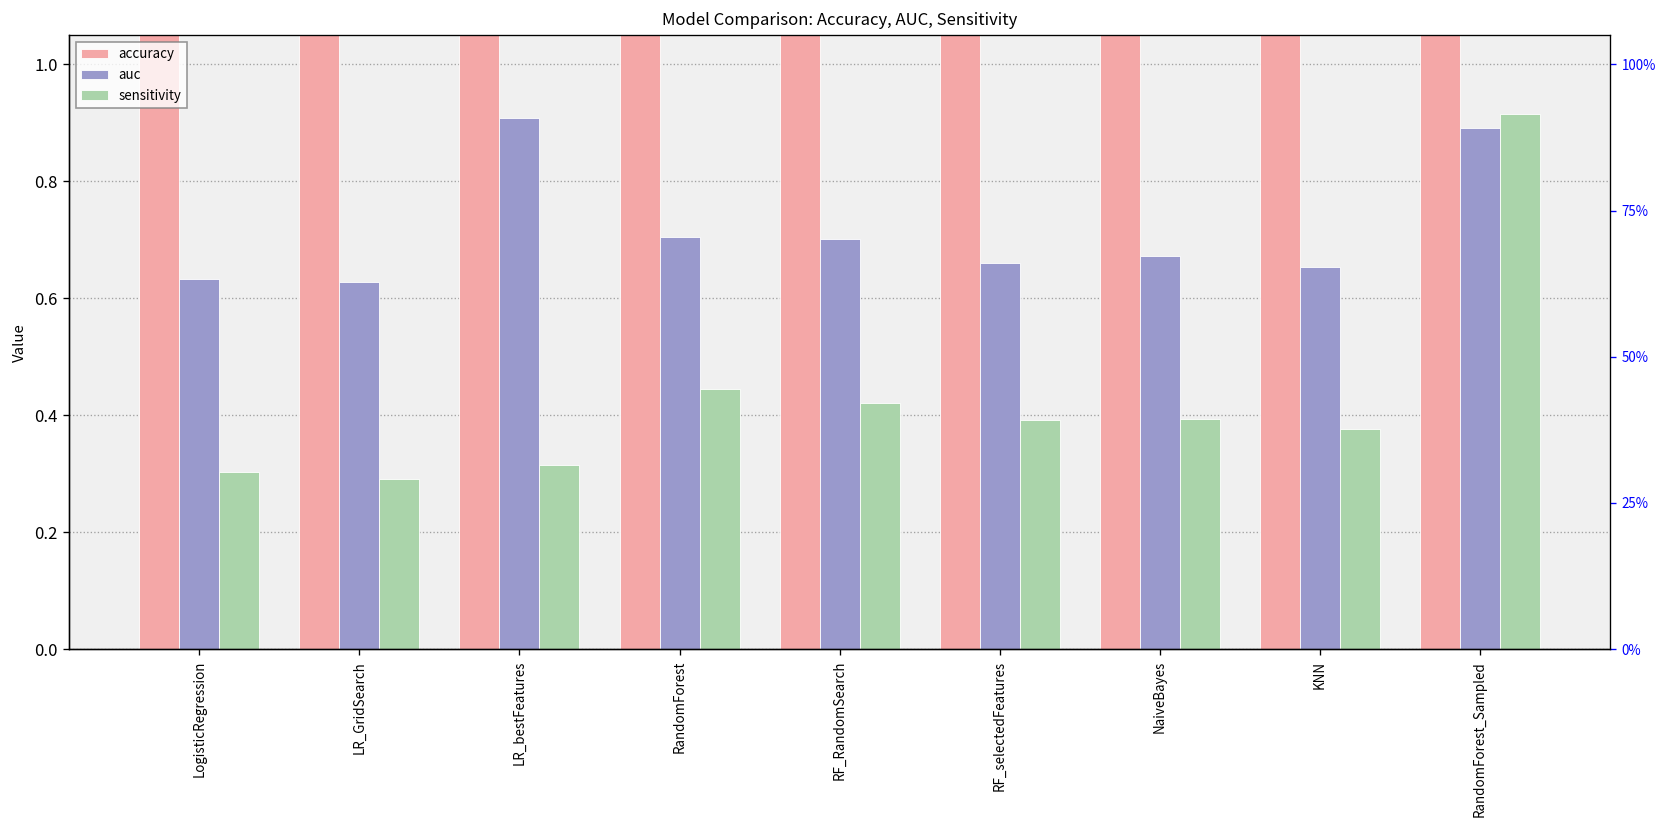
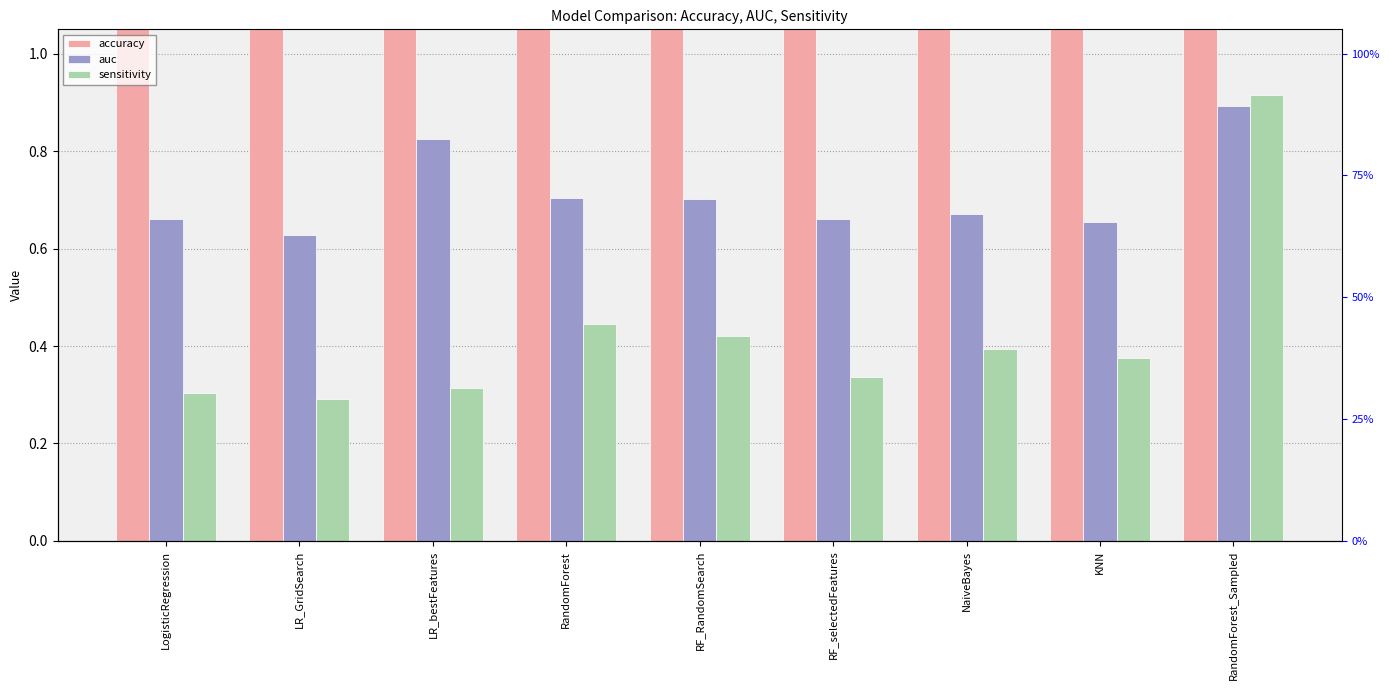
auc, LogisticRegression: 0.63 -> 0.66
auc, LR_bestFeatures: 0.91 -> 0.82
sensitivity, RF_selectedFeatures: 0.39 -> 0.34
